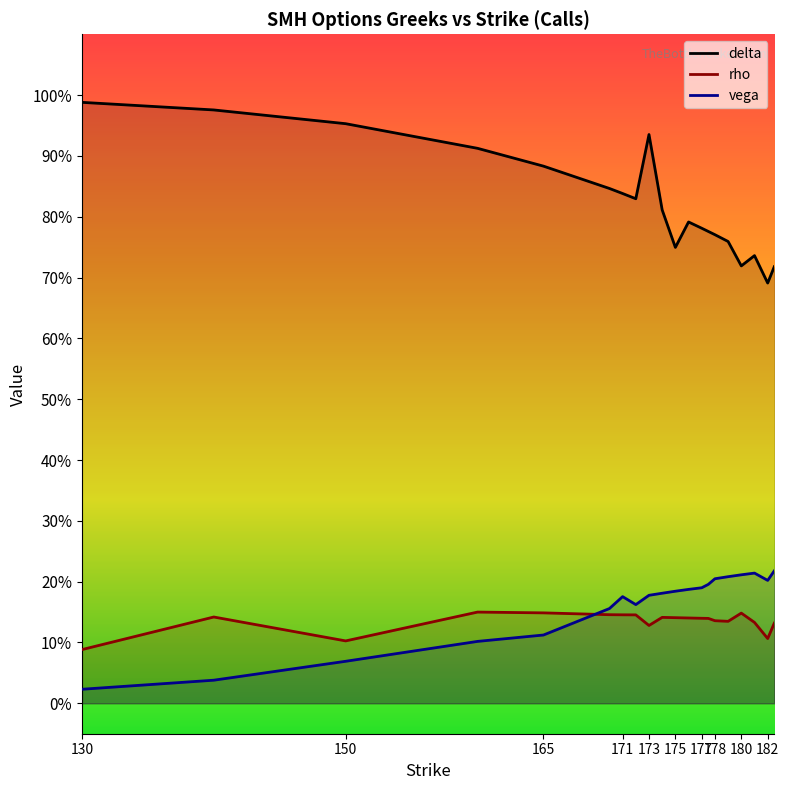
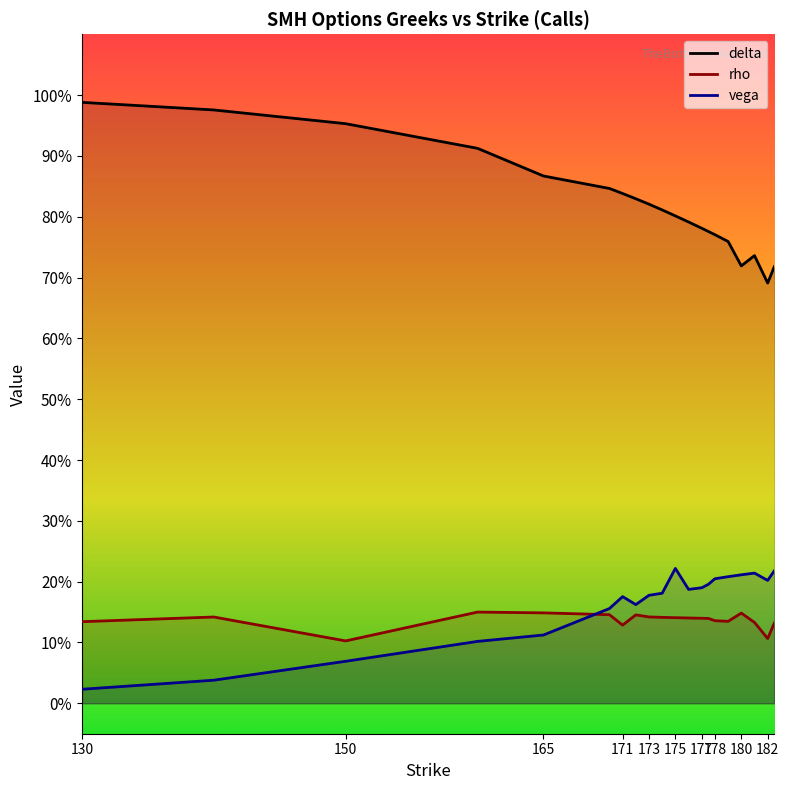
rho, 130: 9% -> 13%
delta, 165: 88% -> 87%
rho, 171: 15% -> 13%
delta, 173: 94% -> 82%
rho, 173: 13% -> 14%
delta, 175: 75% -> 80%
vega, 175: 18% -> 22%
